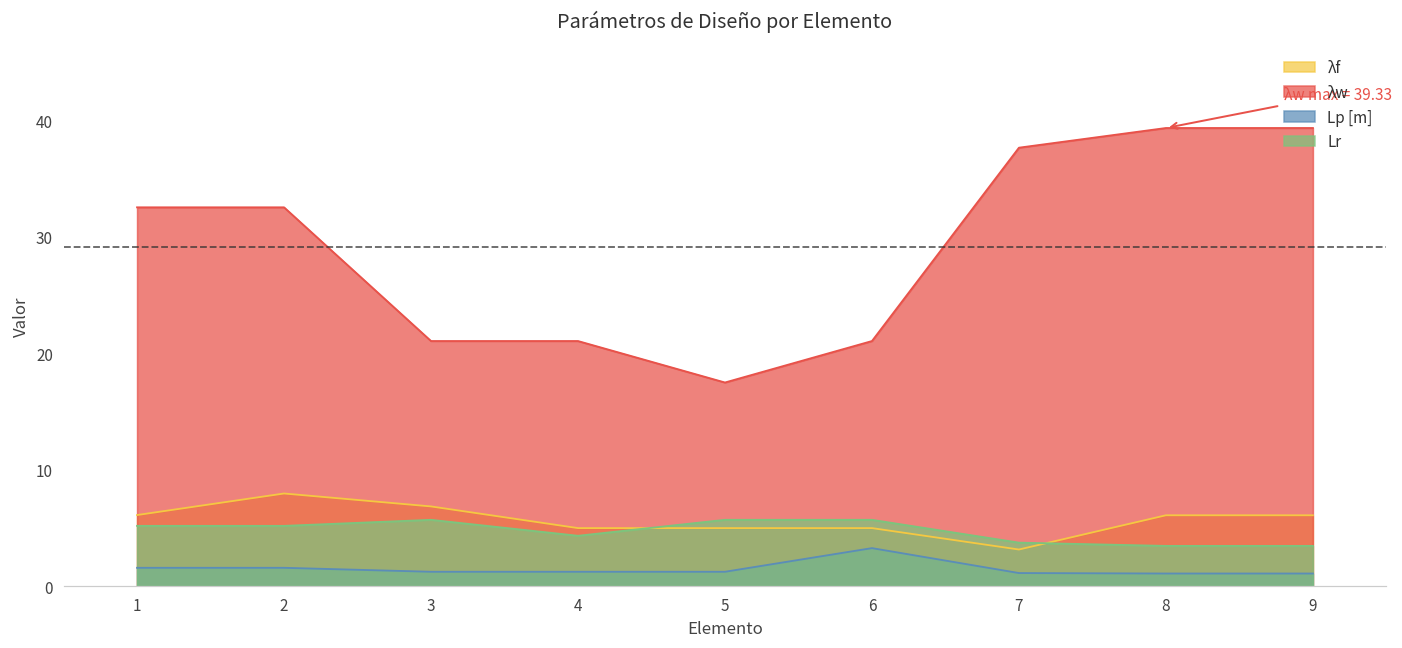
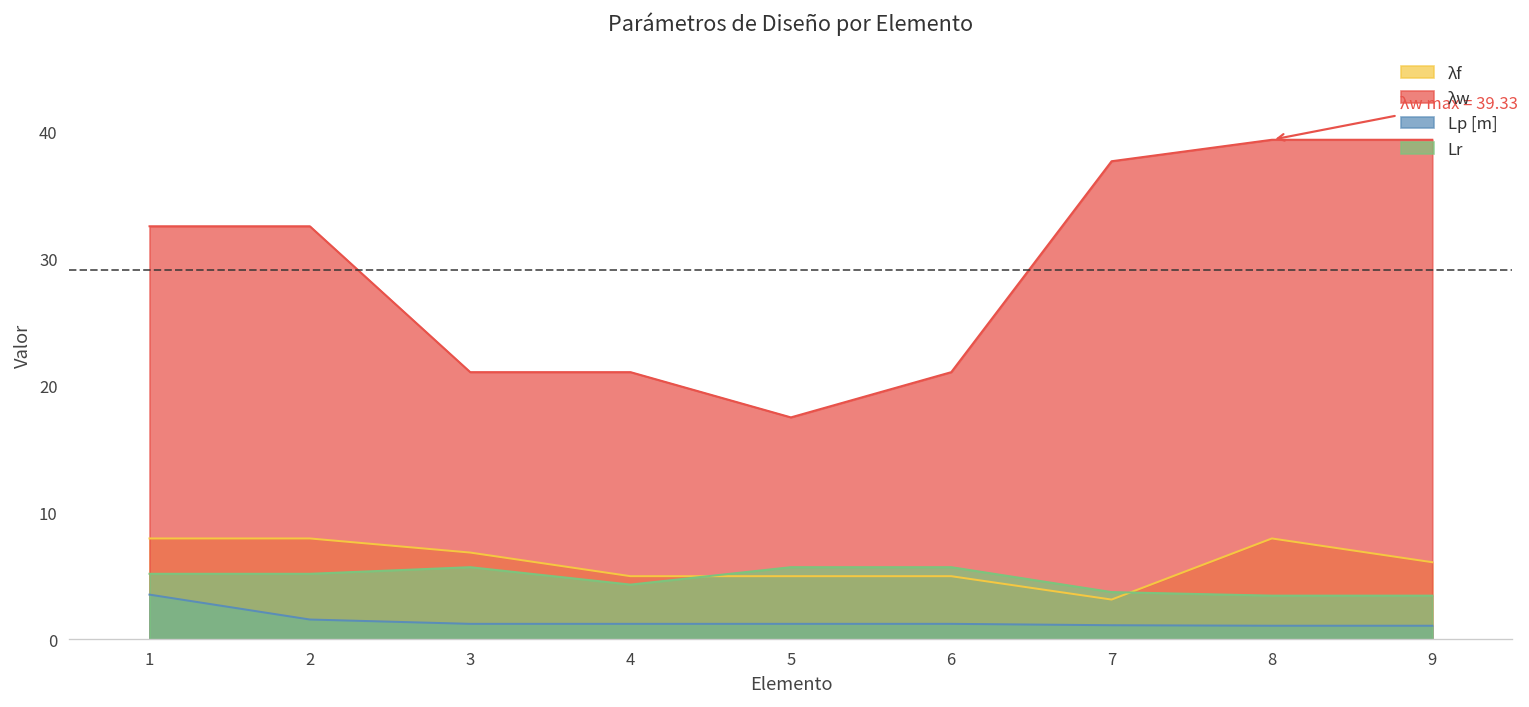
λf, 1: 6.1 -> 8.0
Lp [m], 1: 1.6 -> 3.5
Lp [m], 6: 3.3 -> 1.2
λf, 8: 6.1 -> 8.0
